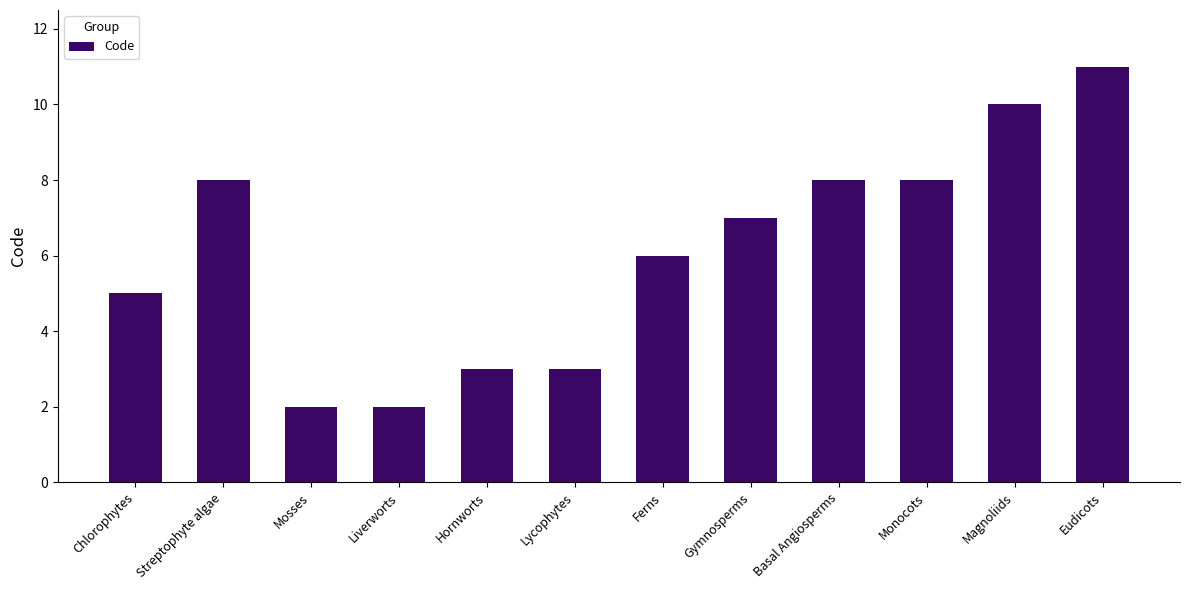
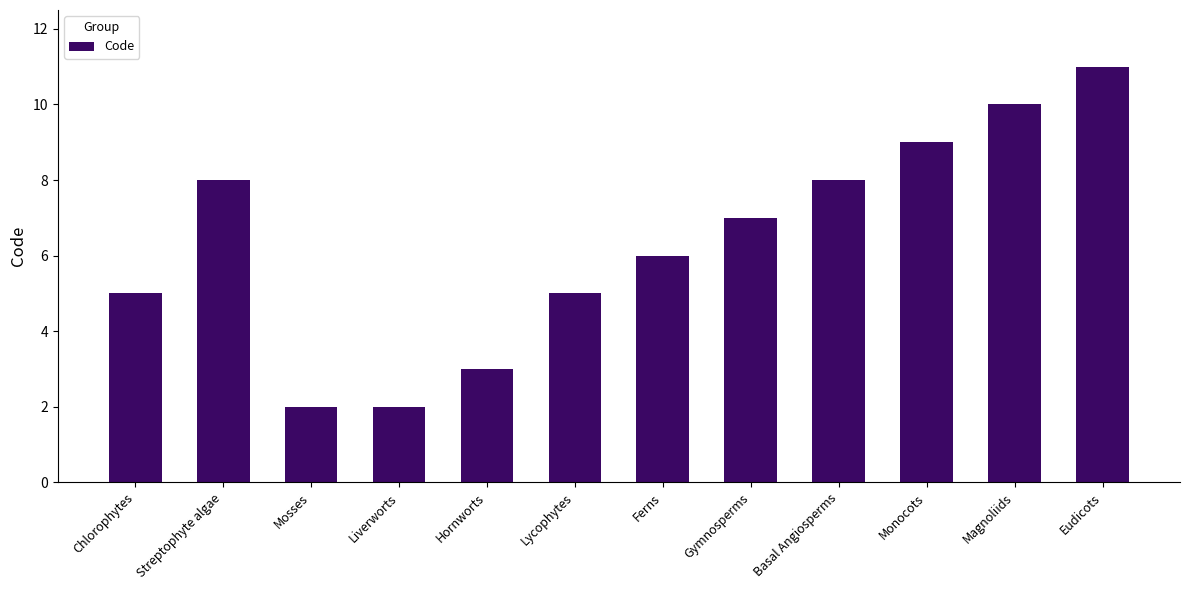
Lycophytes: 3 -> 5
Monocots: 8 -> 9
